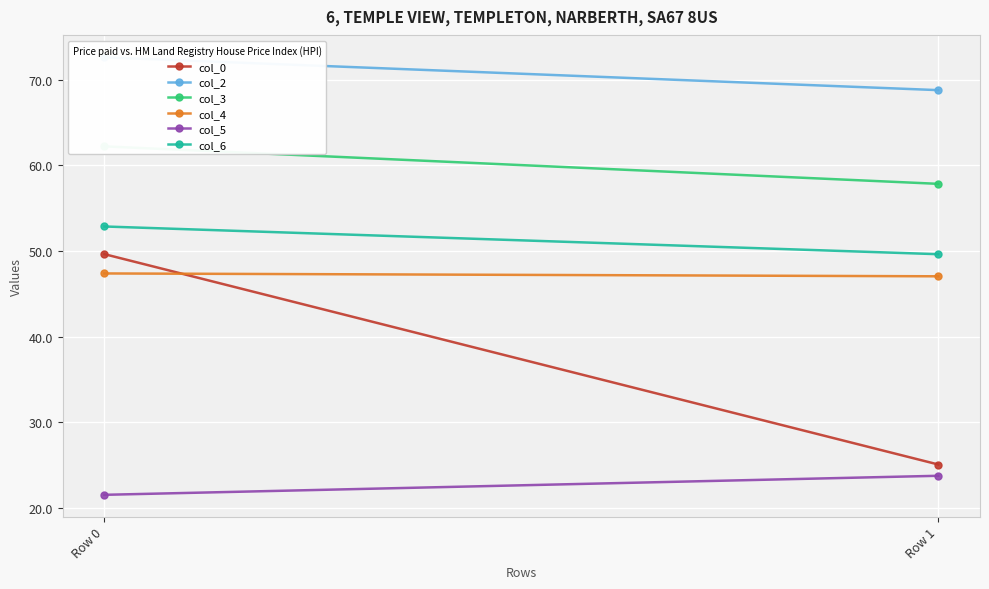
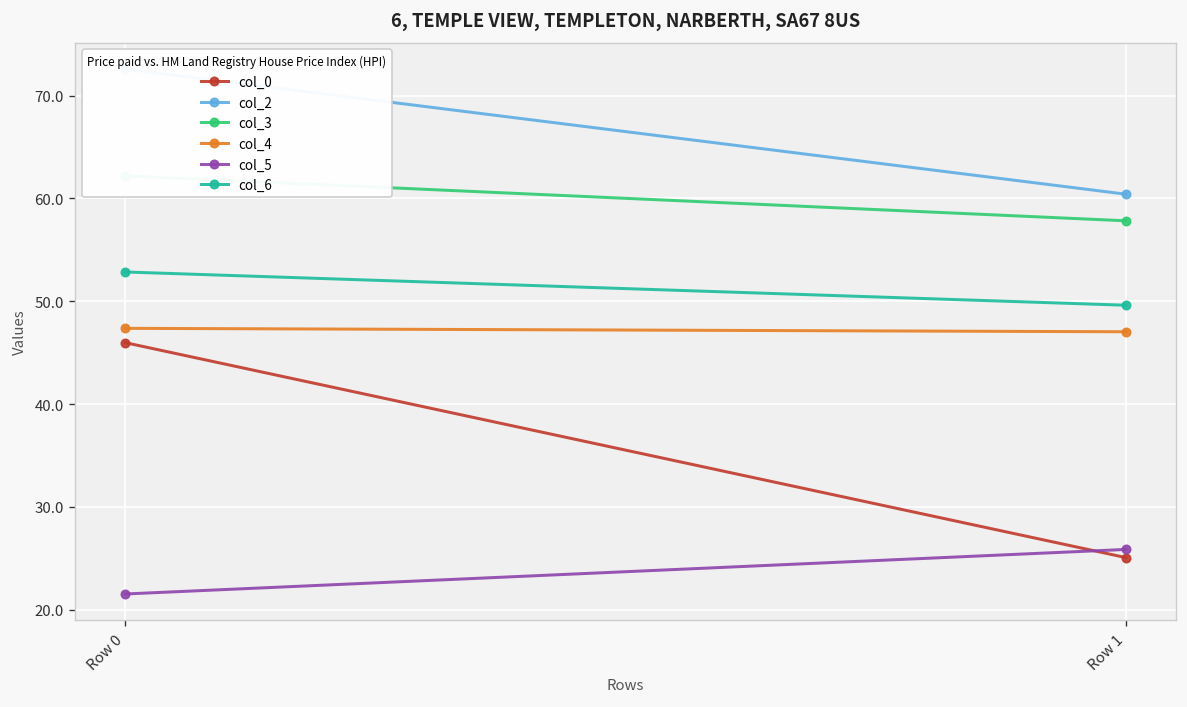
col_0, Row 0: 50 -> 46
col_2, Row 1: 69 -> 60
col_5, Row 1: 24 -> 26
